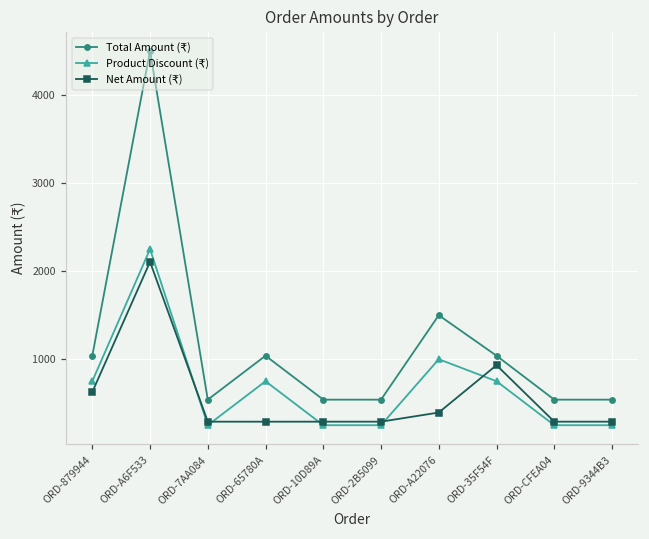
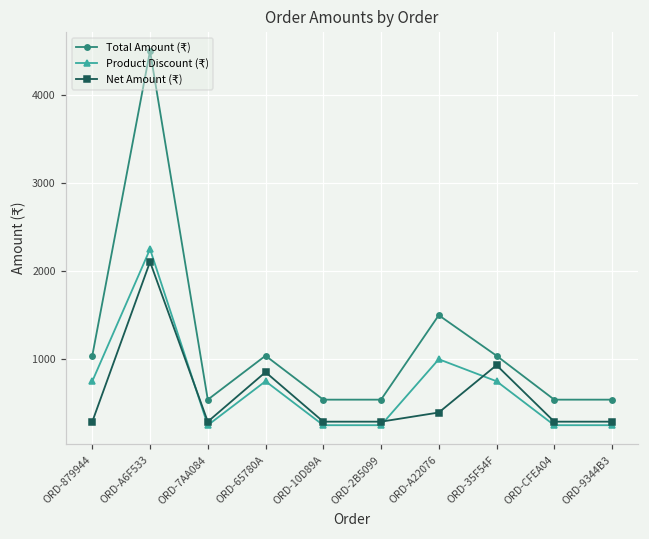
Net Amount (₹), ORD-879944: 600 -> 300
Net Amount (₹), ORD-65780A: 300 -> 900
